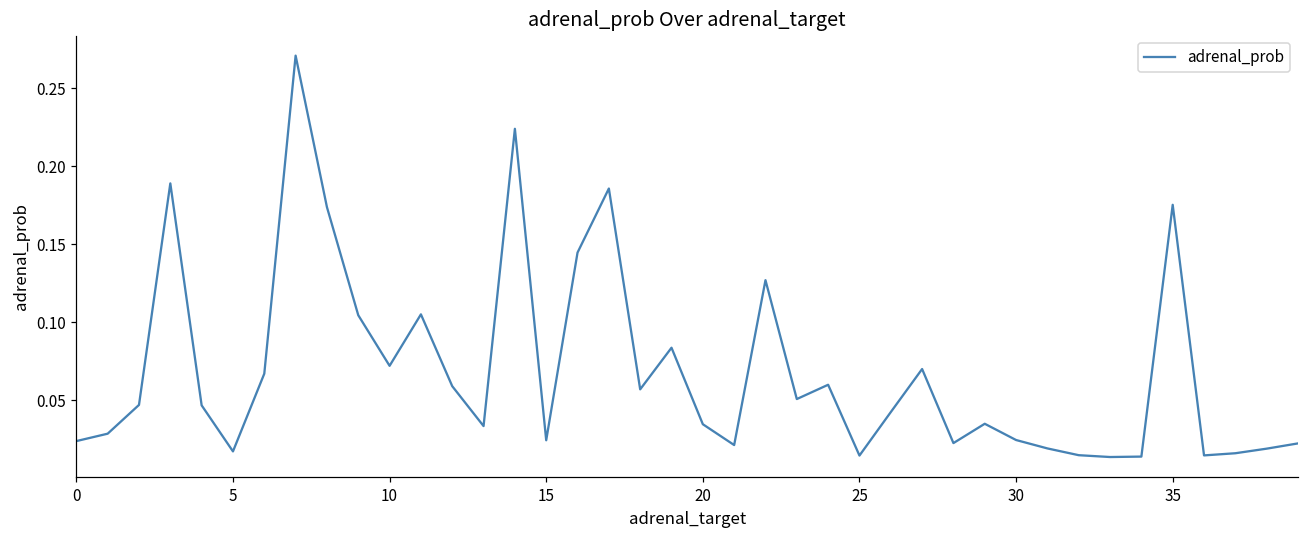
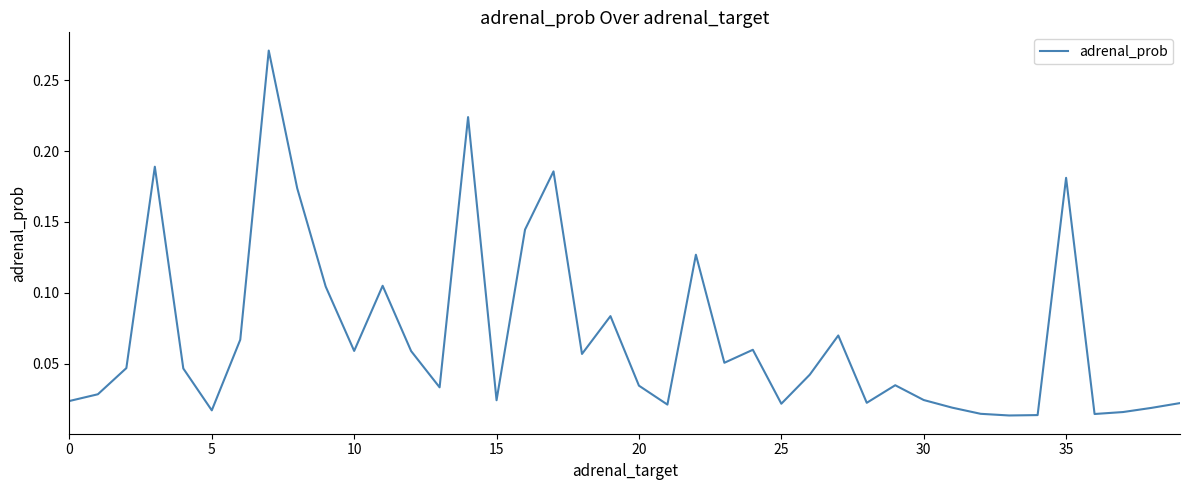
10: 0.072 -> 0.059
25: 0.014 -> 0.022
35: 0.175 -> 0.181
